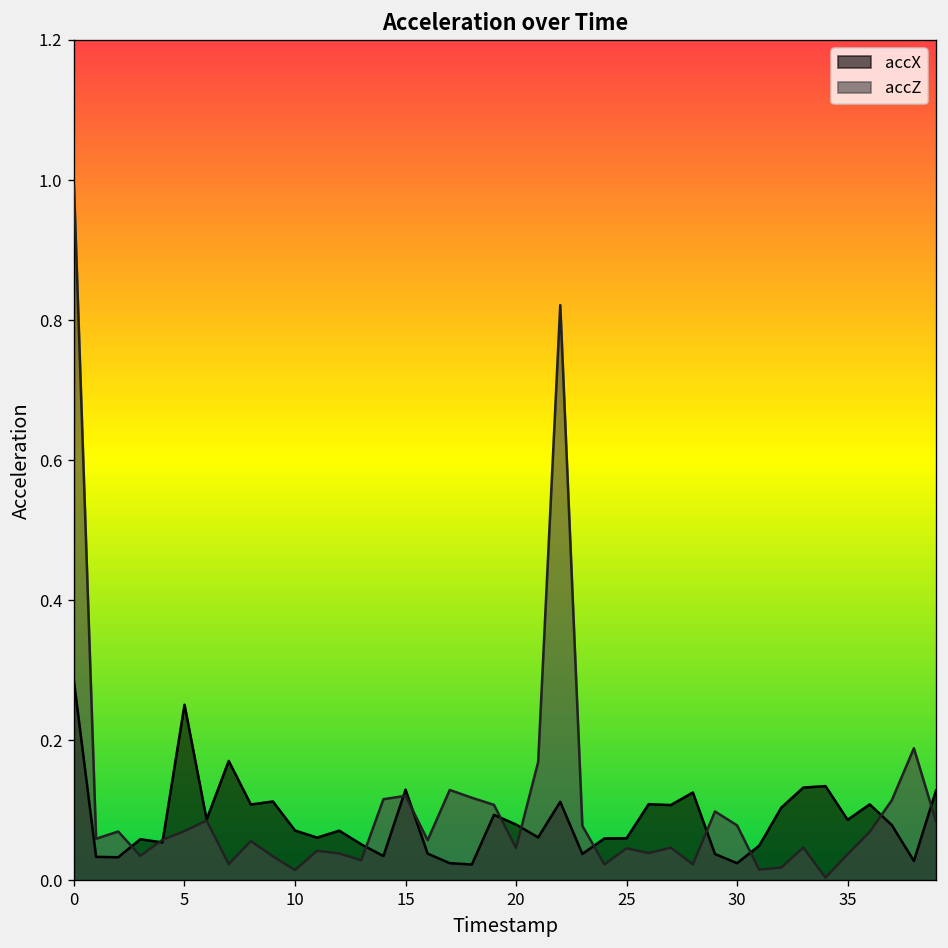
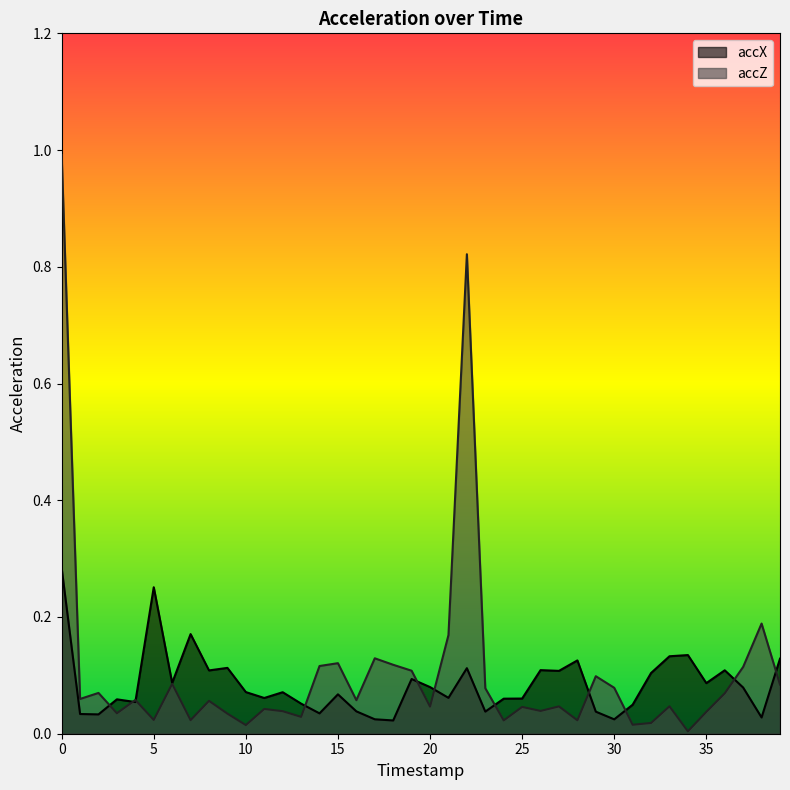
accZ, 5: 0.07 -> 0.02
accX, 15: 0.13 -> 0.07
